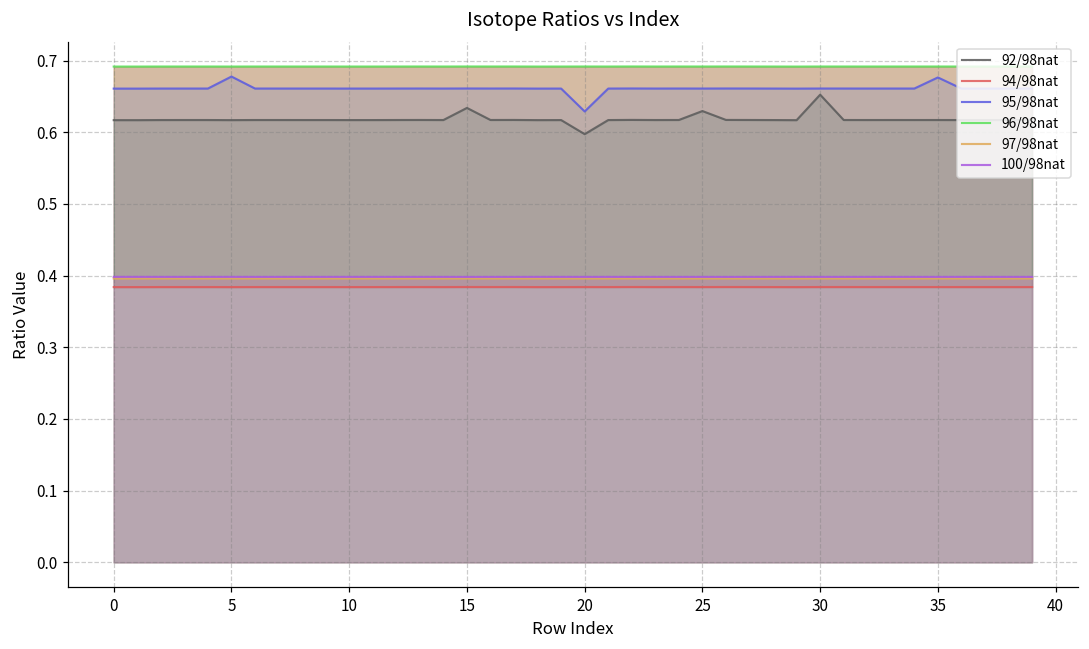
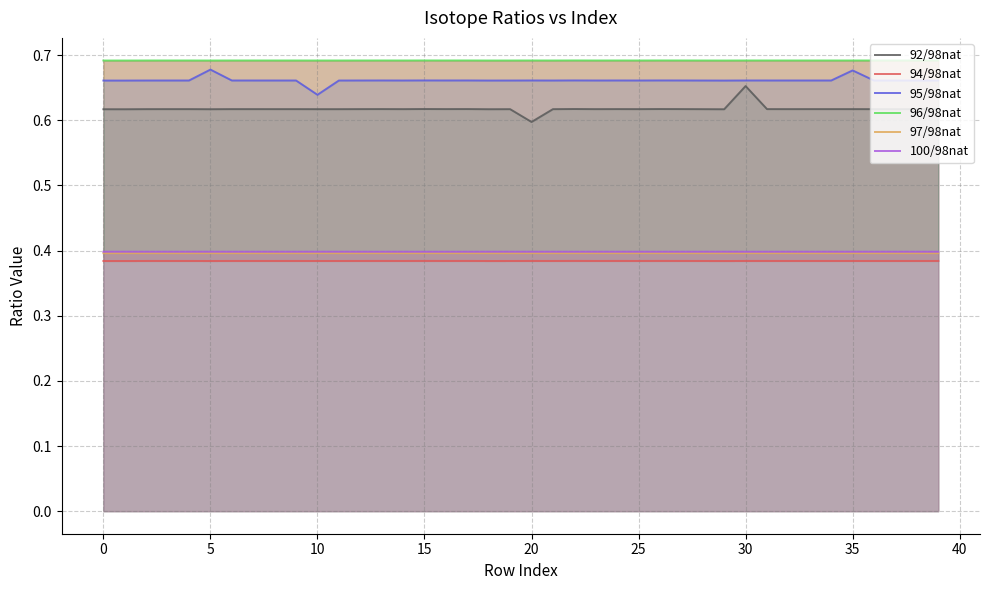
95/98nat, 10: 0.66 -> 0.64
92/98nat, 15: 0.63 -> 0.62
95/98nat, 20: 0.63 -> 0.66
92/98nat, 25: 0.63 -> 0.62
